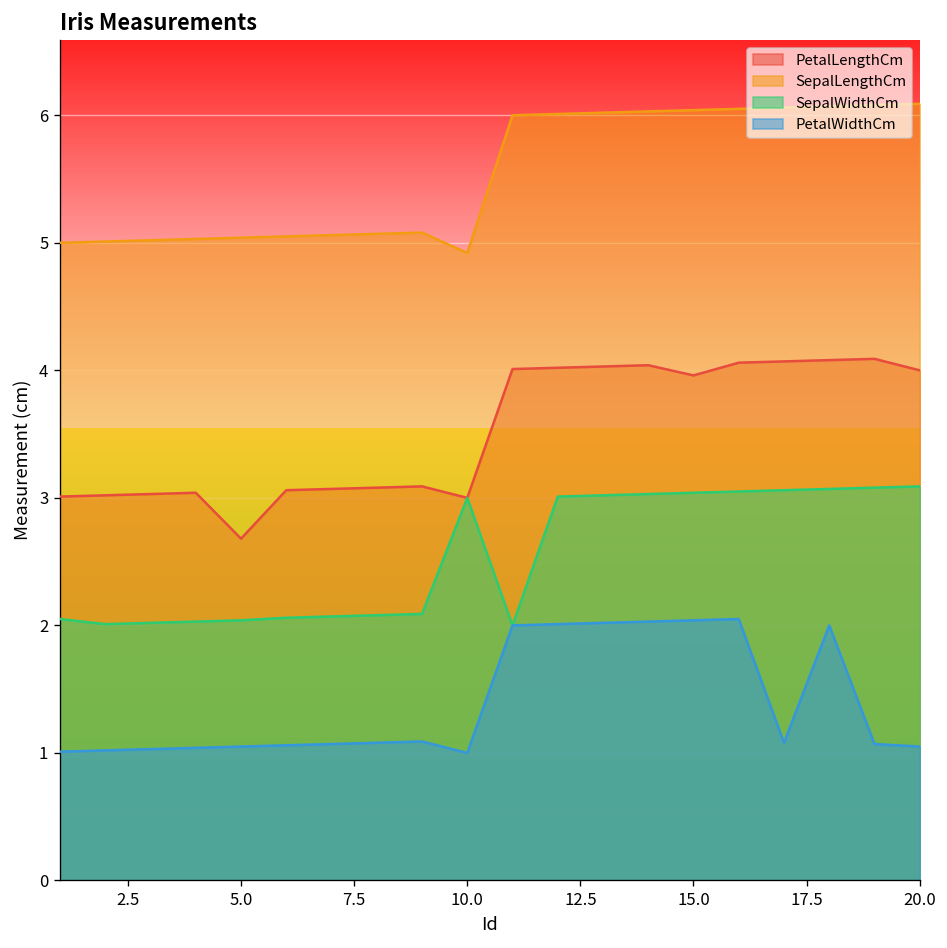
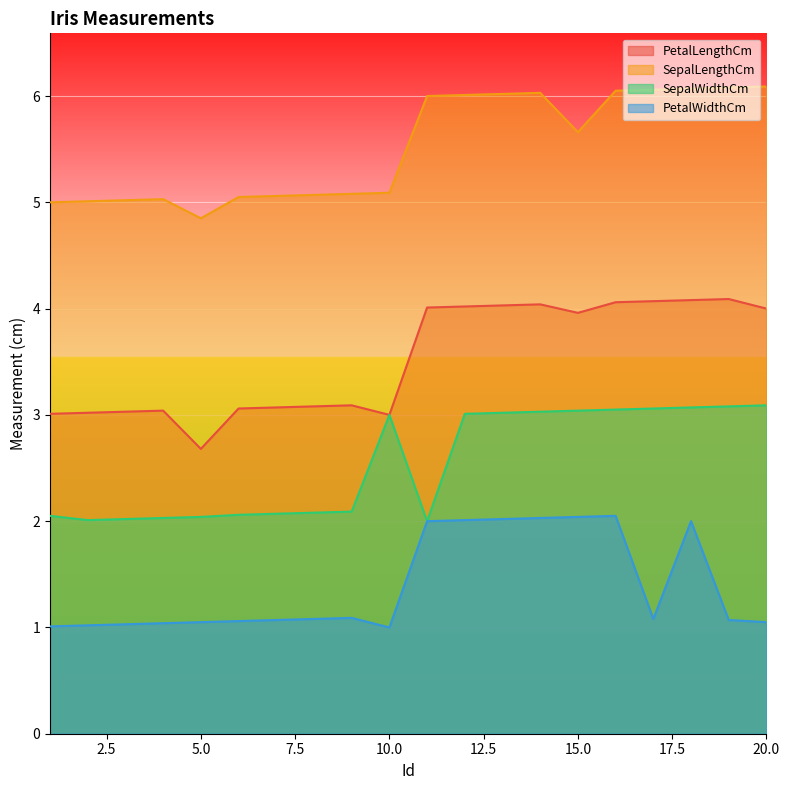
SepalLengthCm, 5.0: 5.04 -> 4.85
SepalLengthCm, 10.0: 4.92 -> 5.09
SepalLengthCm, 15.0: 6.04 -> 5.66
